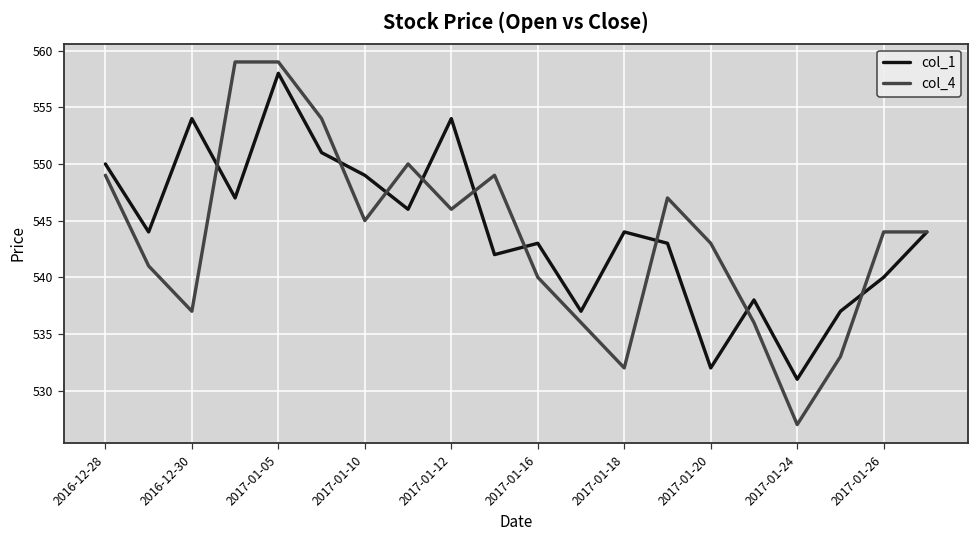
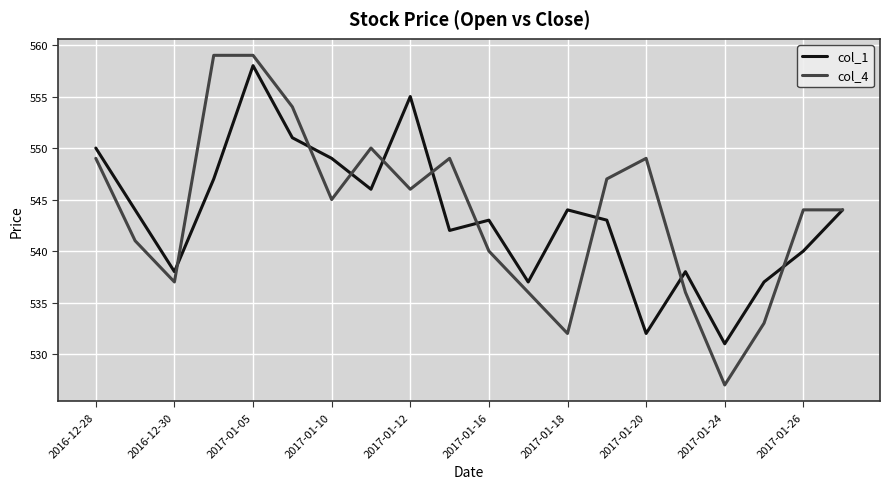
col_1, 2016-12-30: 554 -> 538
col_1, 2017-01-12: 554 -> 555
col_4, 2017-01-20: 543 -> 549
